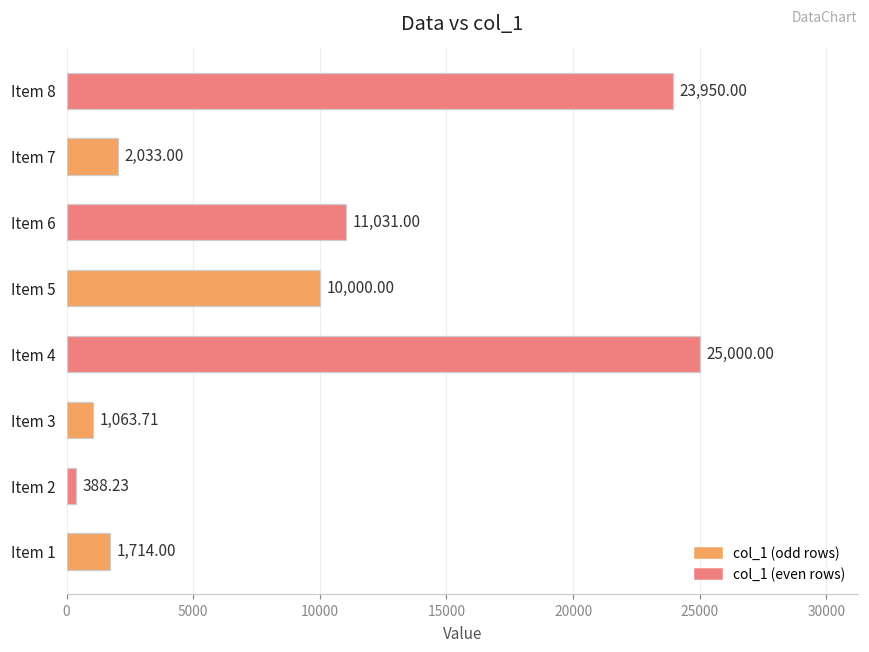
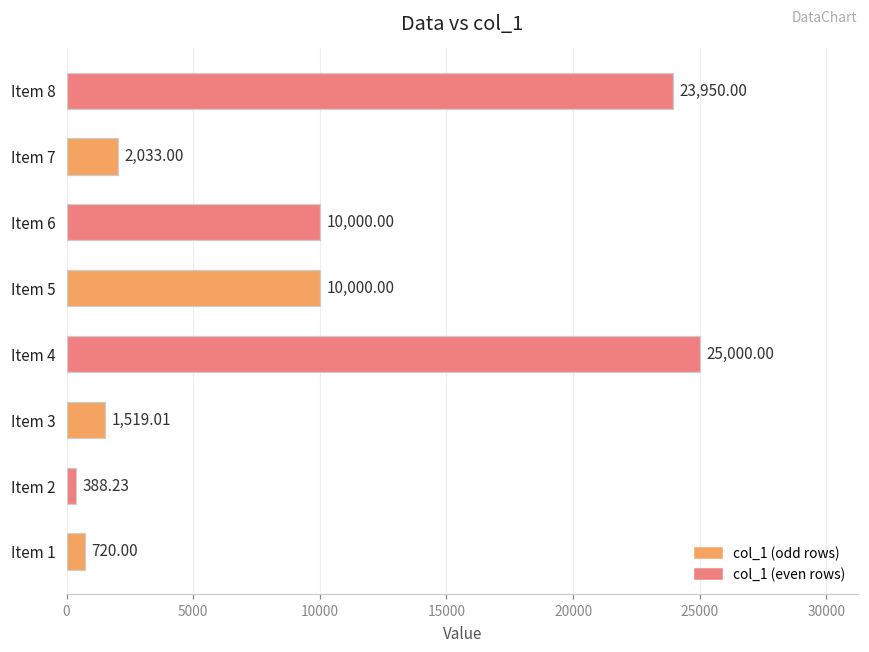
Item 6: 11,031.00 -> 10,000.00
Item 3: 1,063.71 -> 1,519.01
Item 1: 1,714.00 -> 720.00
